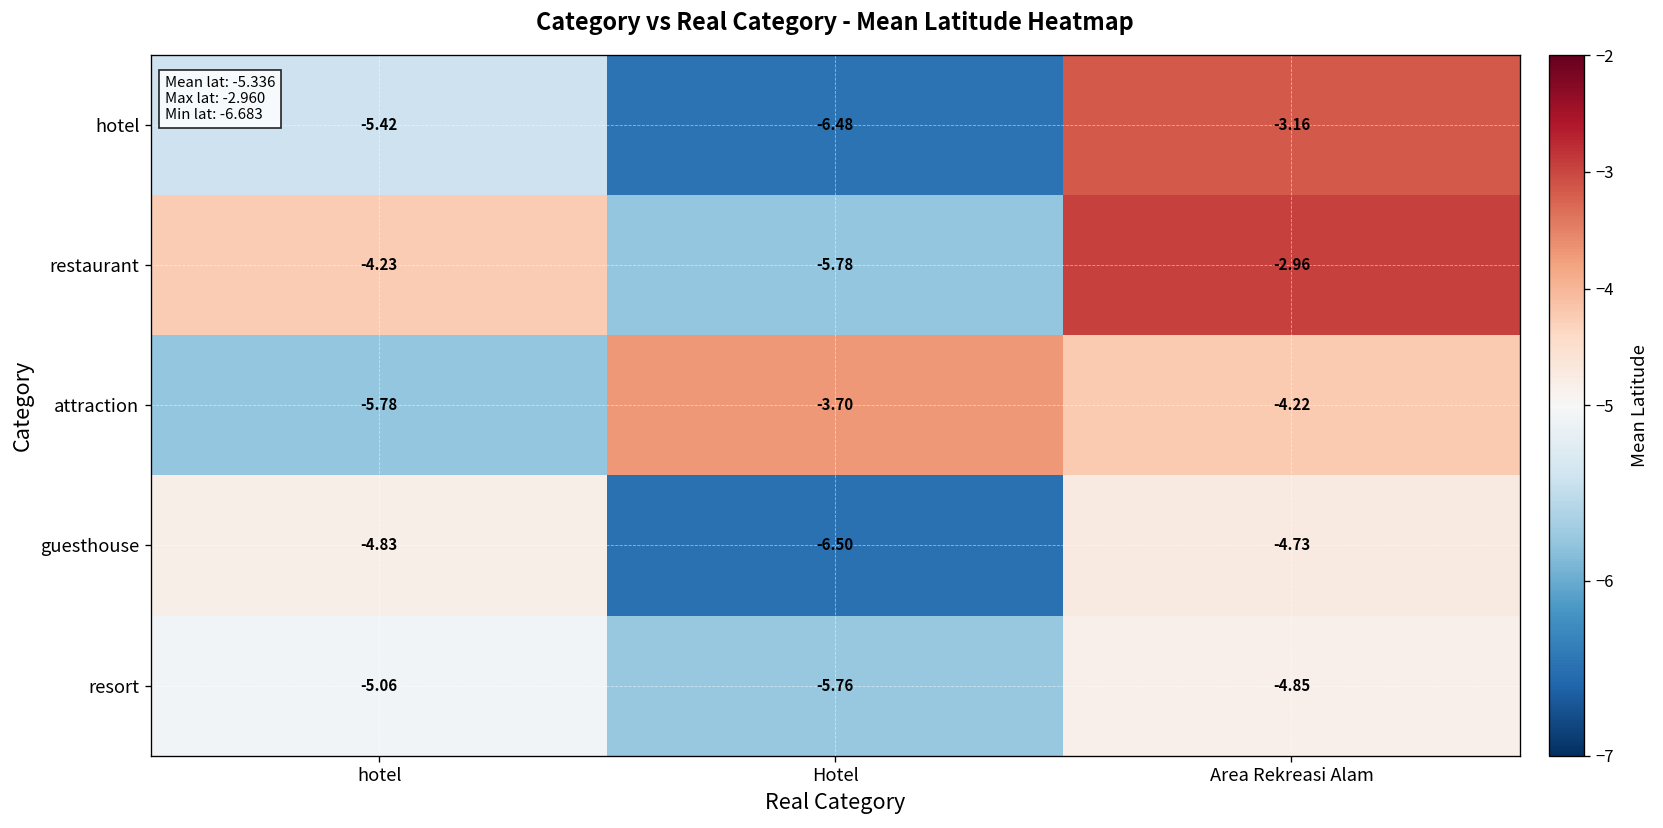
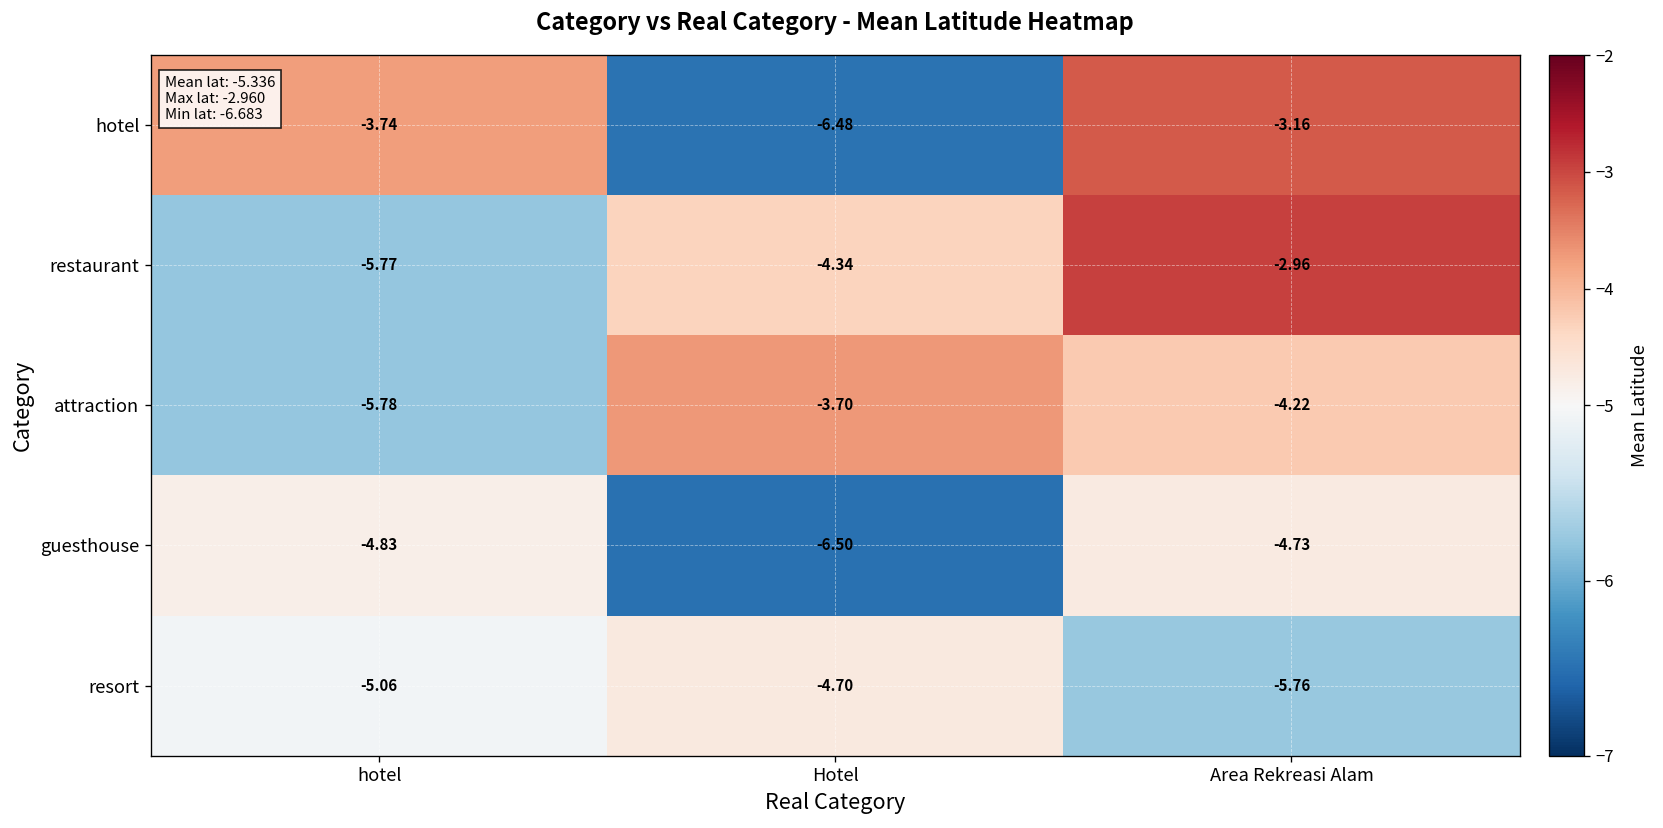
hotel, hotel: -5.42 -> -3.74
restaurant, hotel: -4.23 -> -5.77
restaurant, Hotel: -5.78 -> -4.34
resort, Hotel: -5.76 -> -4.70
resort, Area Rekreasi Alam: -4.85 -> -5.76
